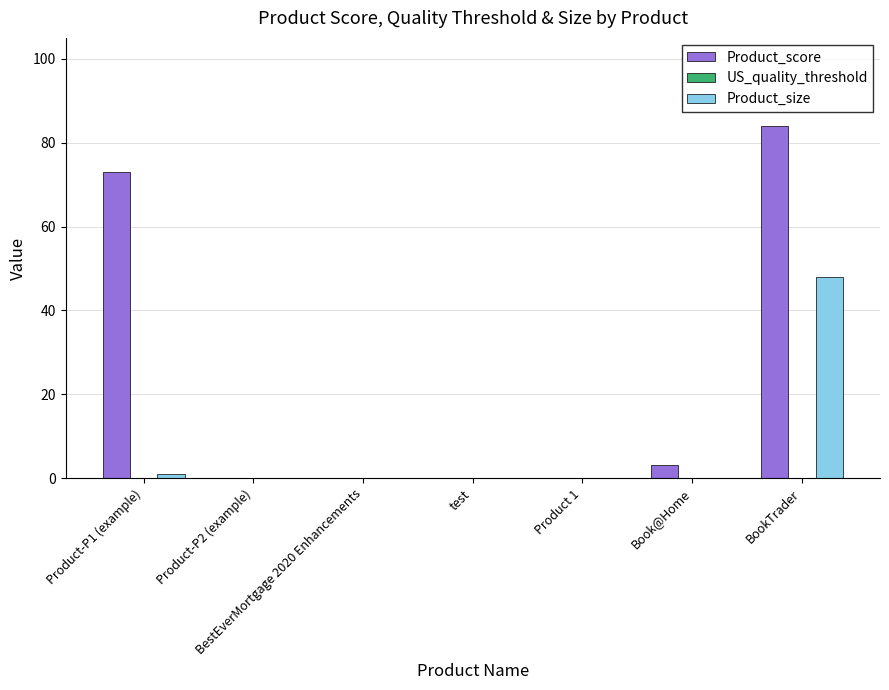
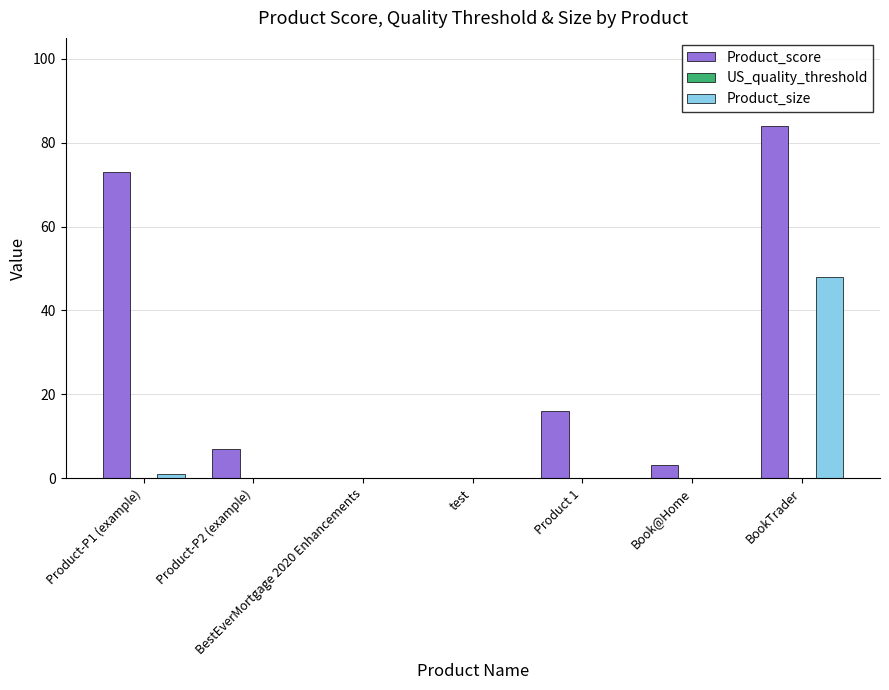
Product_score, Product-P2 (example): 0 -> 7
Product_score, Product 1: 0 -> 16
